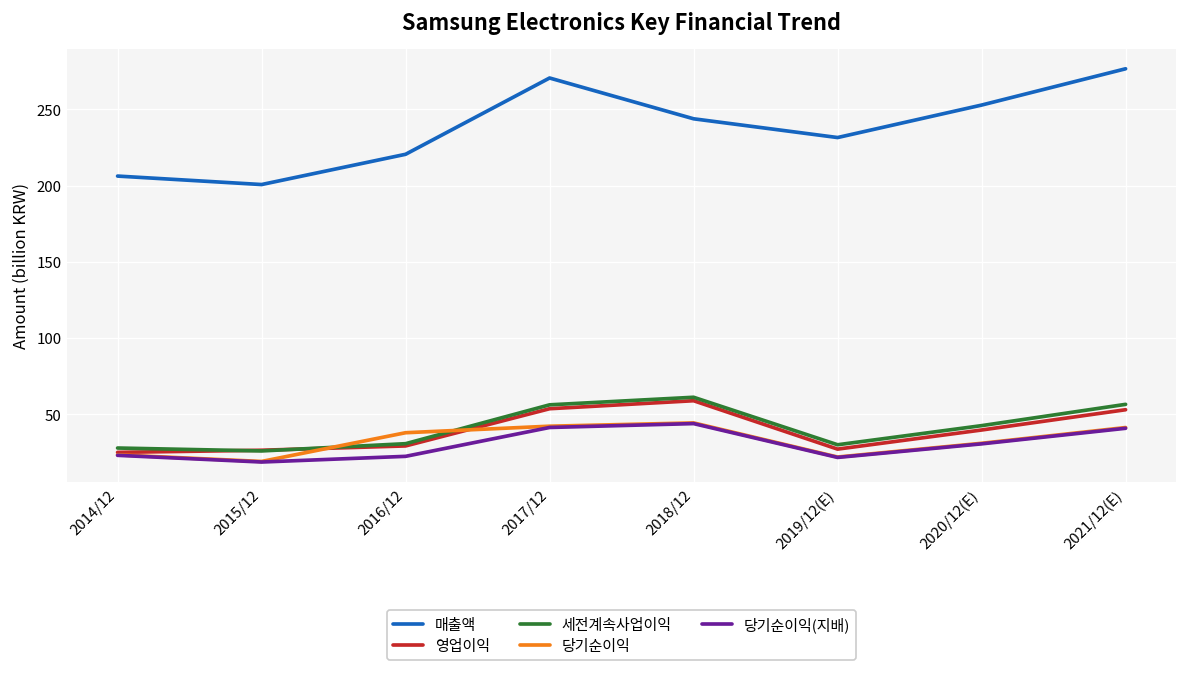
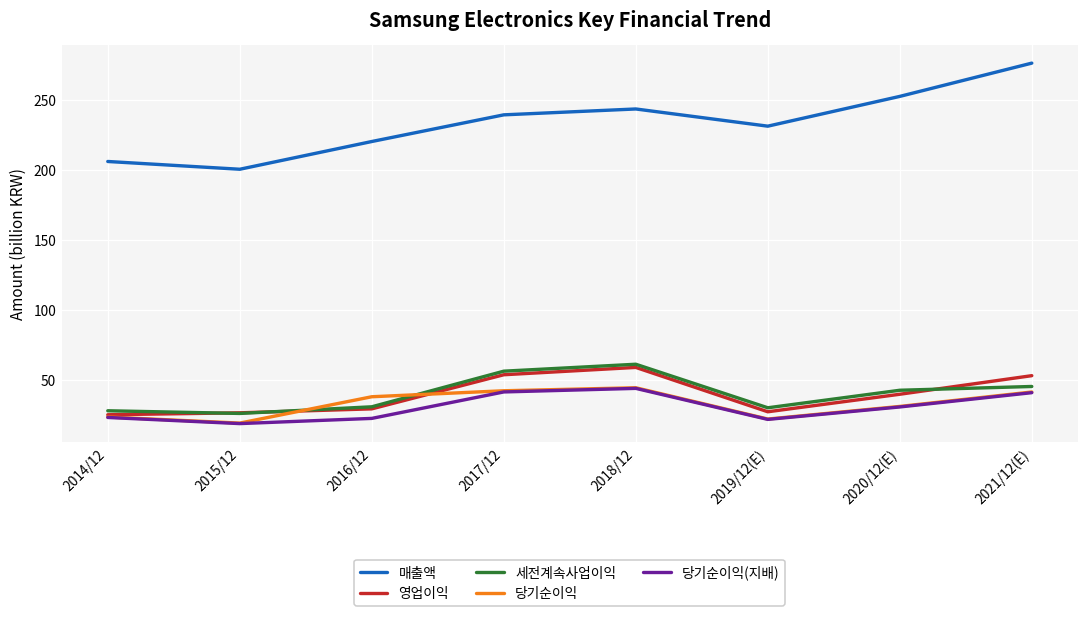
매출액, 2017/12: 271 -> 240
세전계속사업이익, 2021/12(E): 57 -> 45
